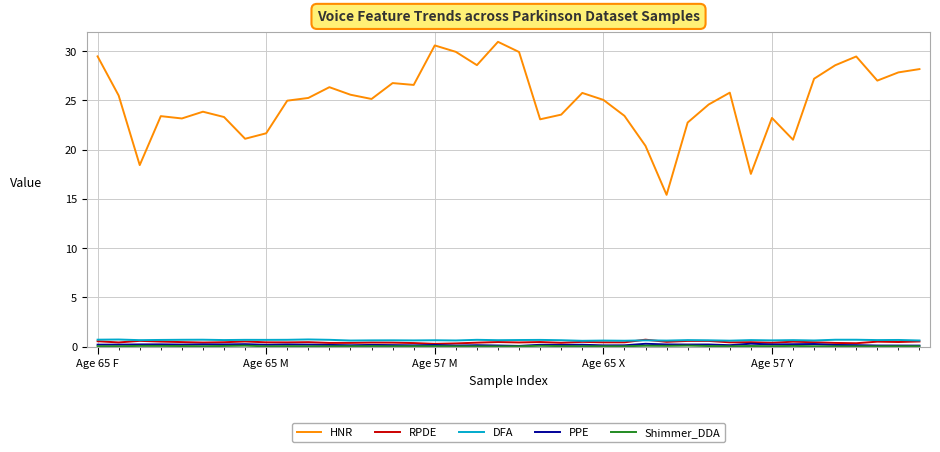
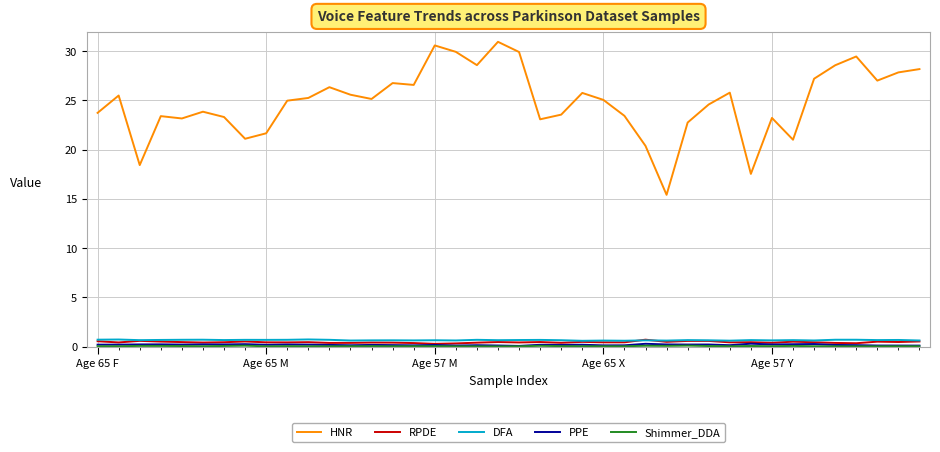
HNR, Age 65 F: 29 -> 24
